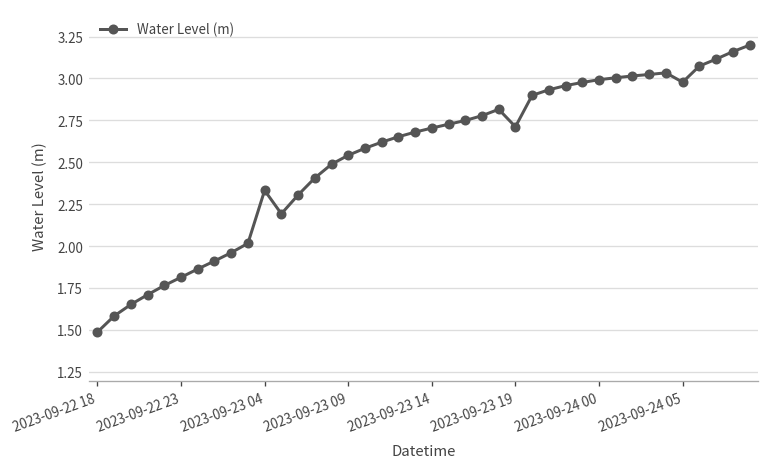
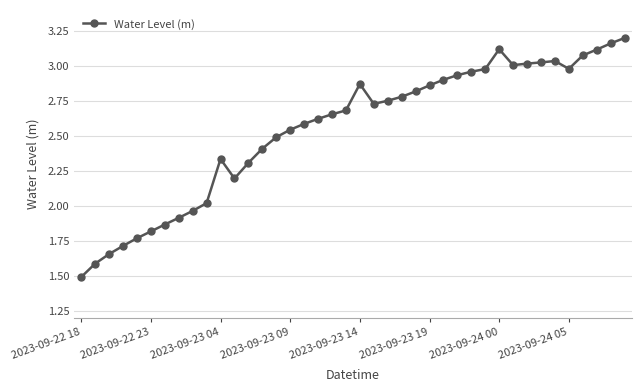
2023-09-23 14: 2.70 -> 2.87
2023-09-23 19: 2.71 -> 2.86
2023-09-24 00: 2.99 -> 3.12
